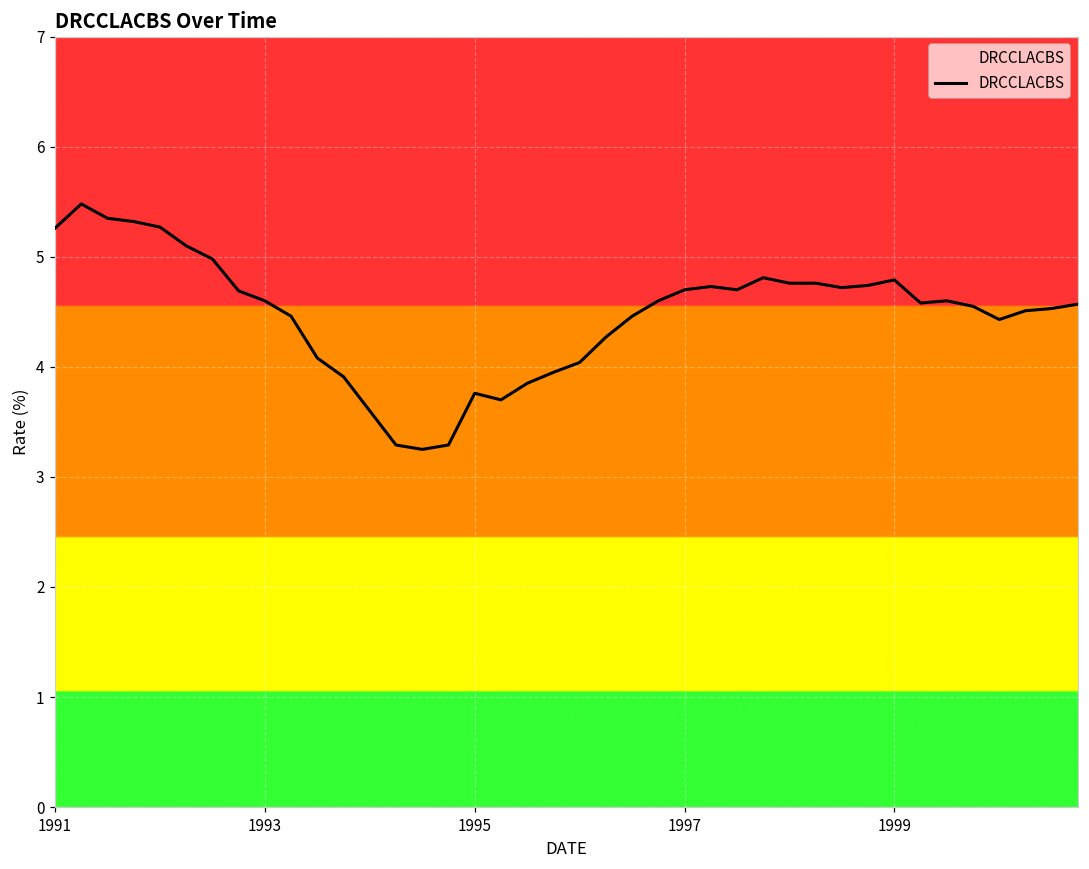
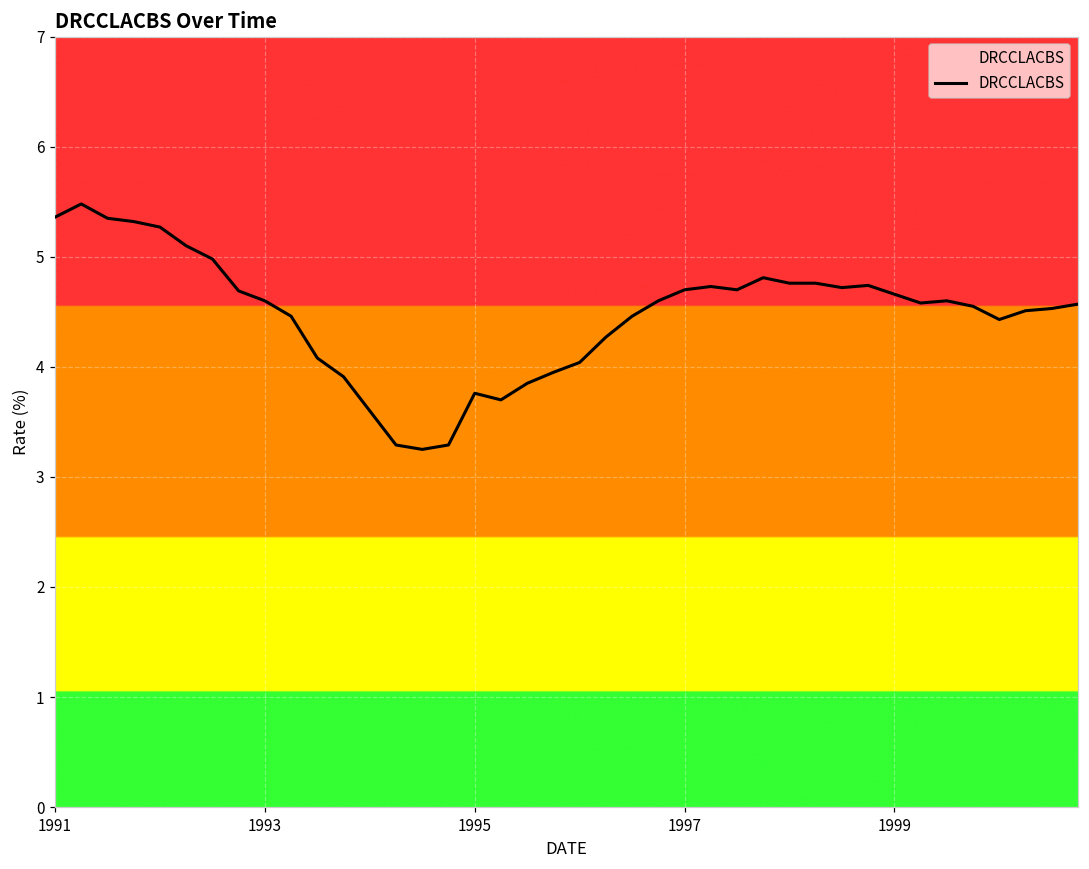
1991: 5.26 -> 5.36
1999: 4.79 -> 4.66
